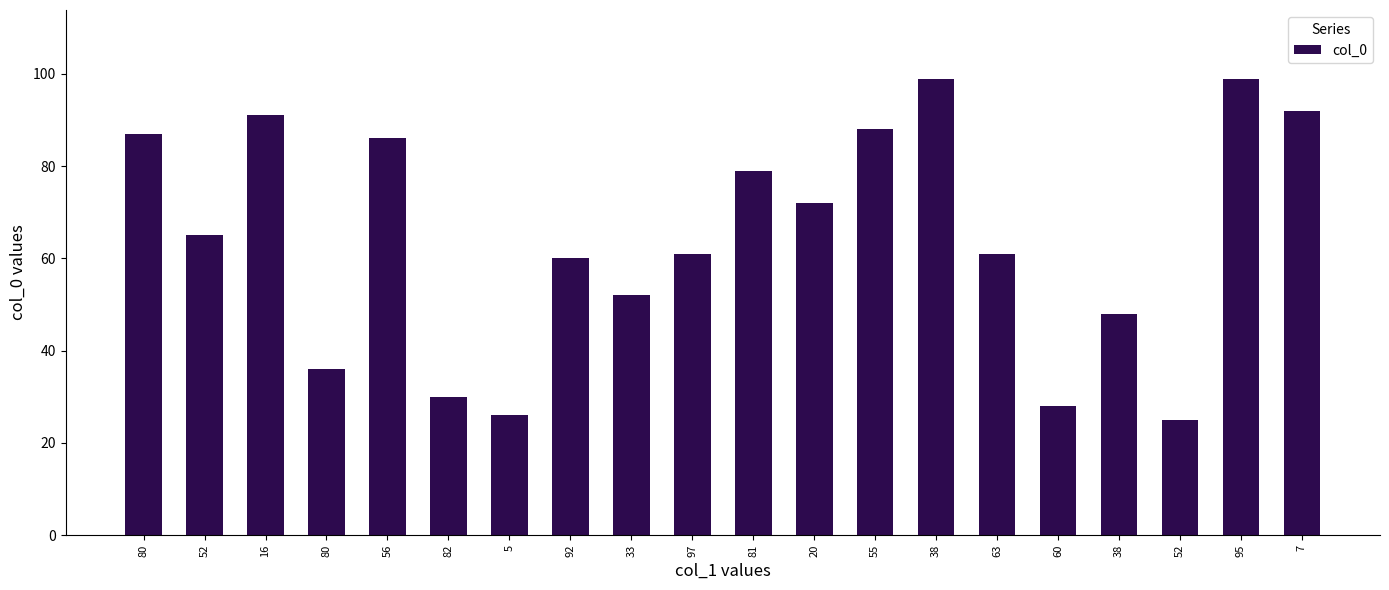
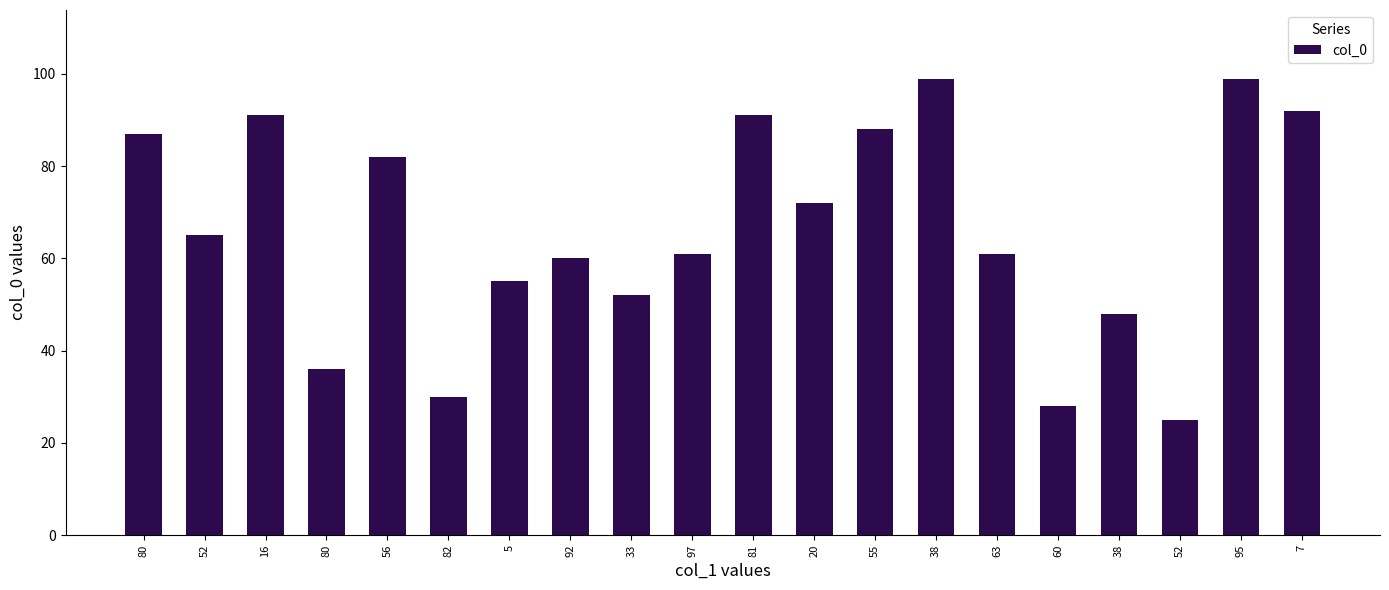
56: 86 -> 82
5: 26 -> 55
81: 79 -> 91
